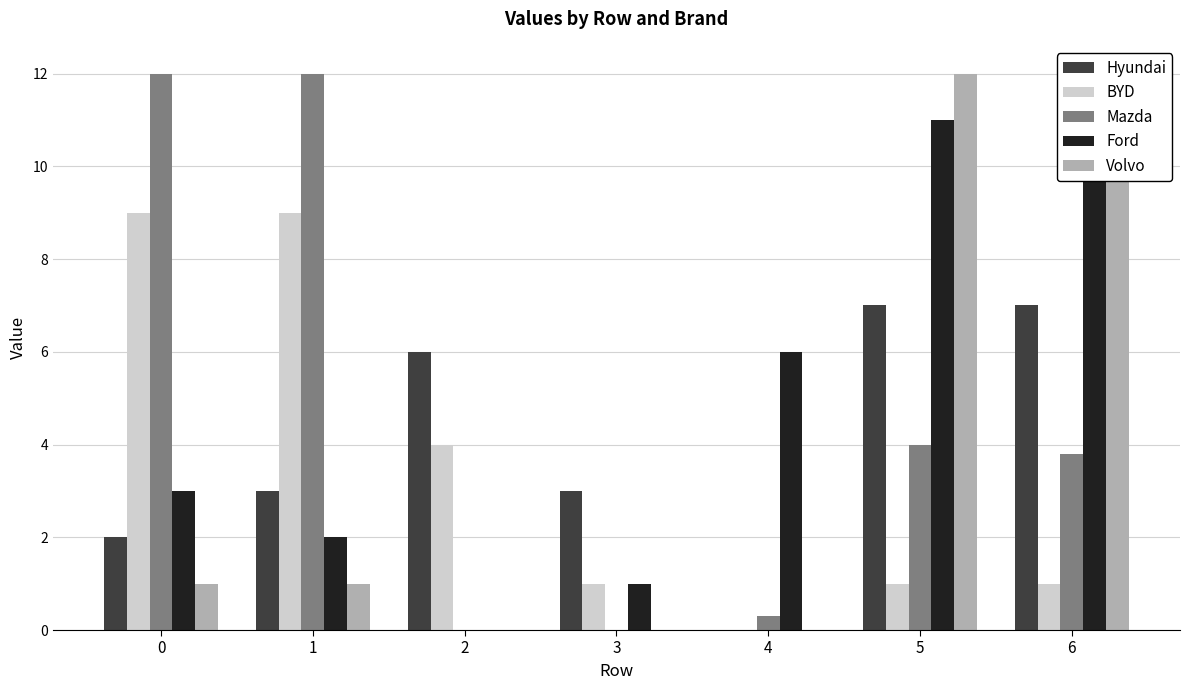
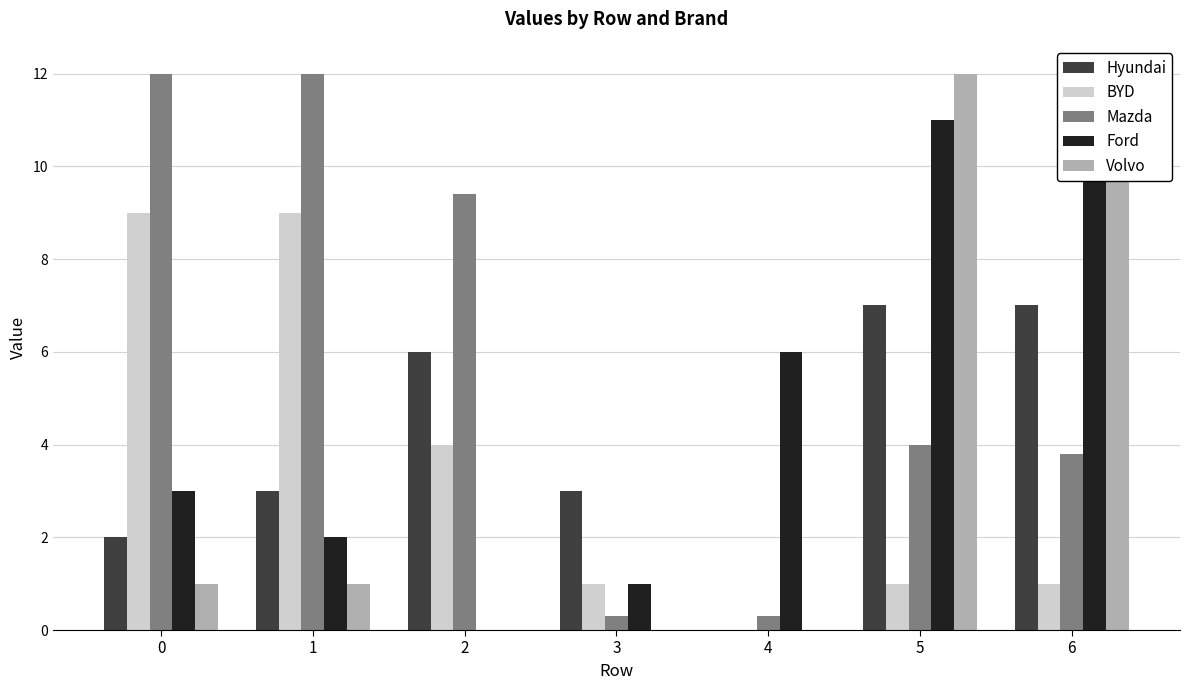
Mazda, 2: 0.0 -> 9.4
Mazda, 3: 0.0 -> 0.3
